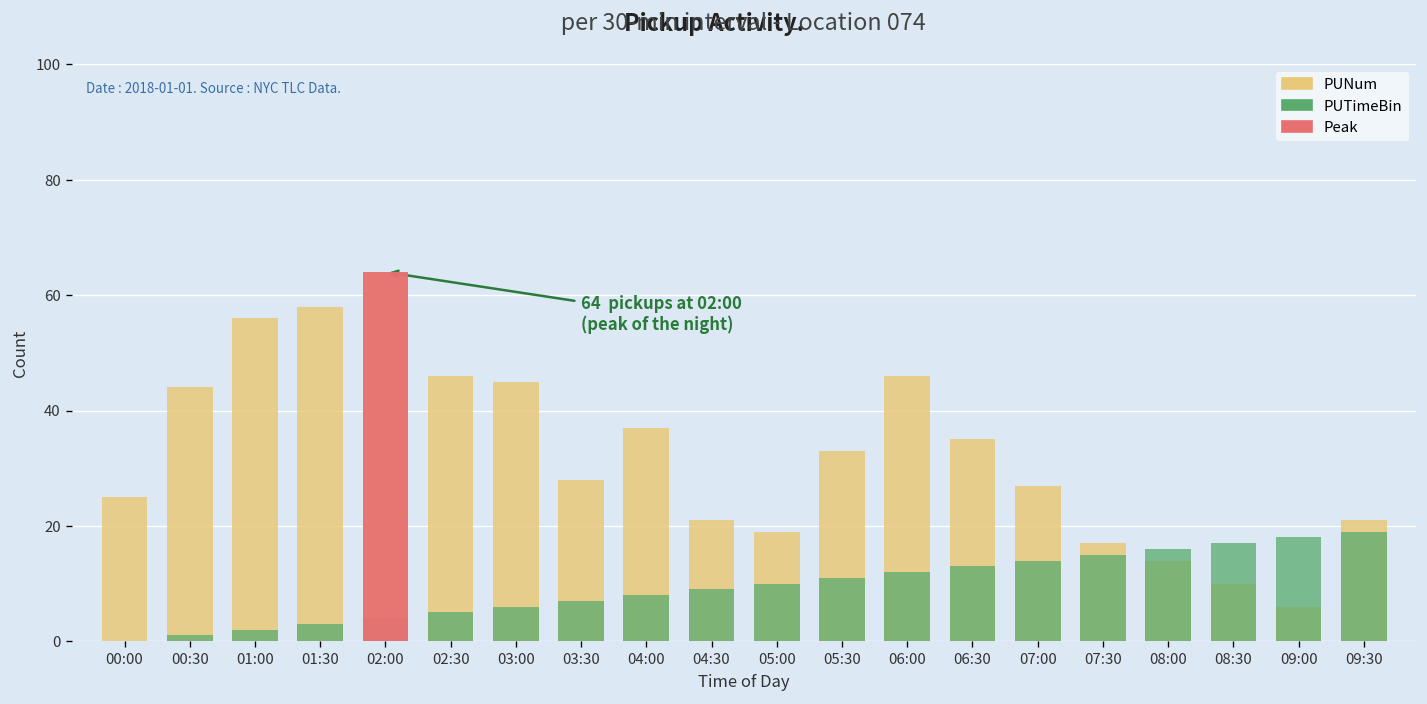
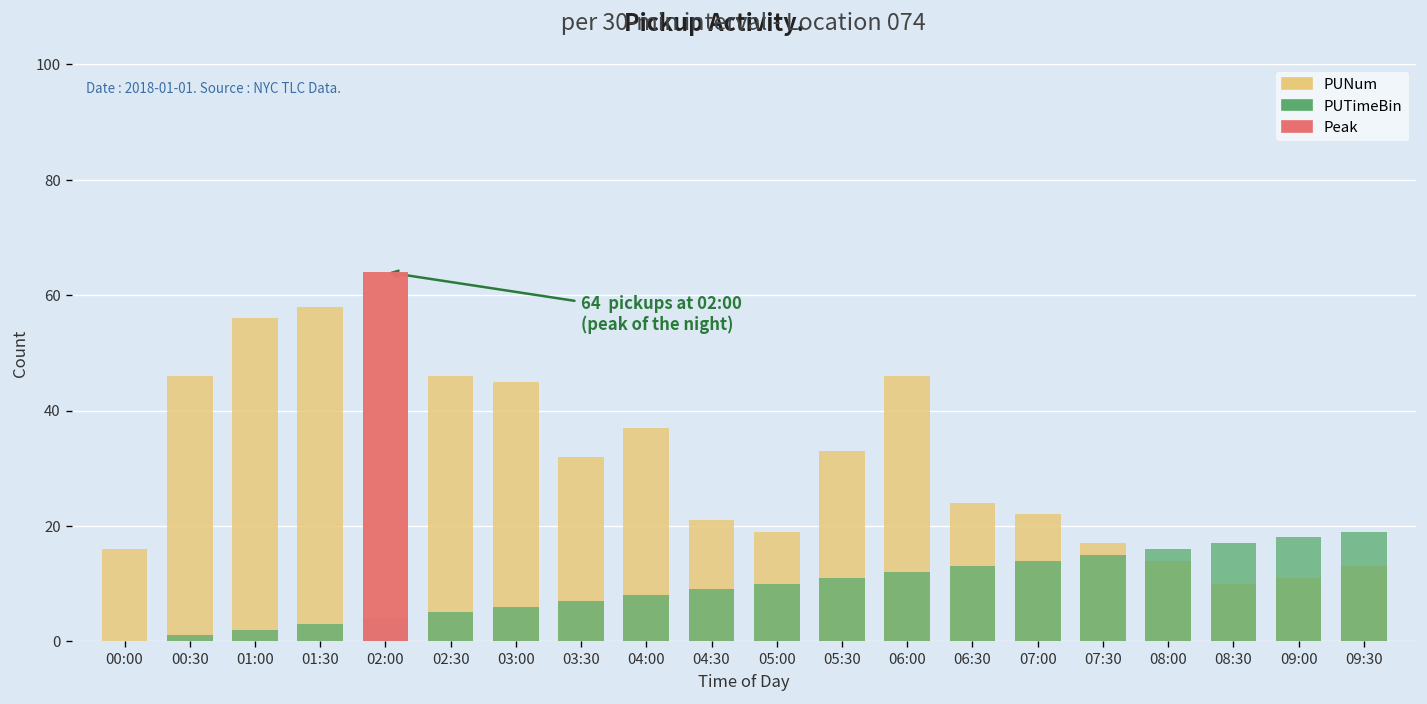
PUNum, 00:00: 25 -> 16
PUNum, 00:30: 44 -> 46
PUNum, 03:30: 28 -> 32
PUNum, 06:30: 35 -> 24
PUNum, 07:00: 27 -> 22
PUNum, 09:00: 6 -> 11
PUNum, 09:30: 21 -> 13
